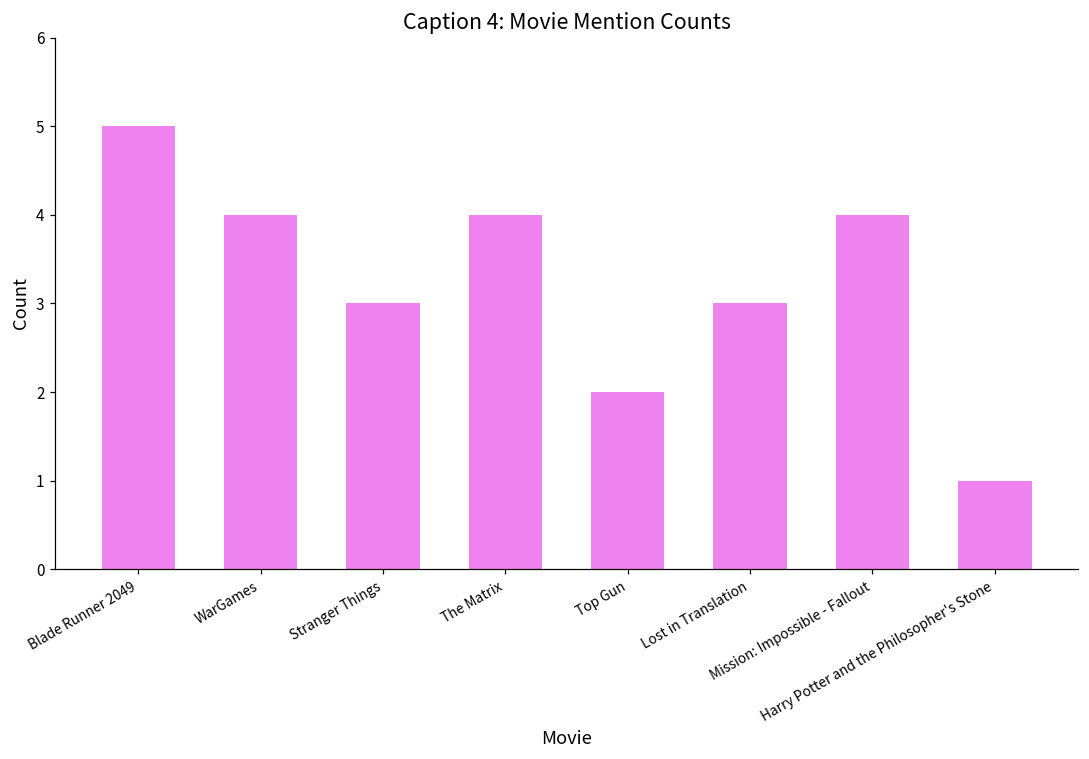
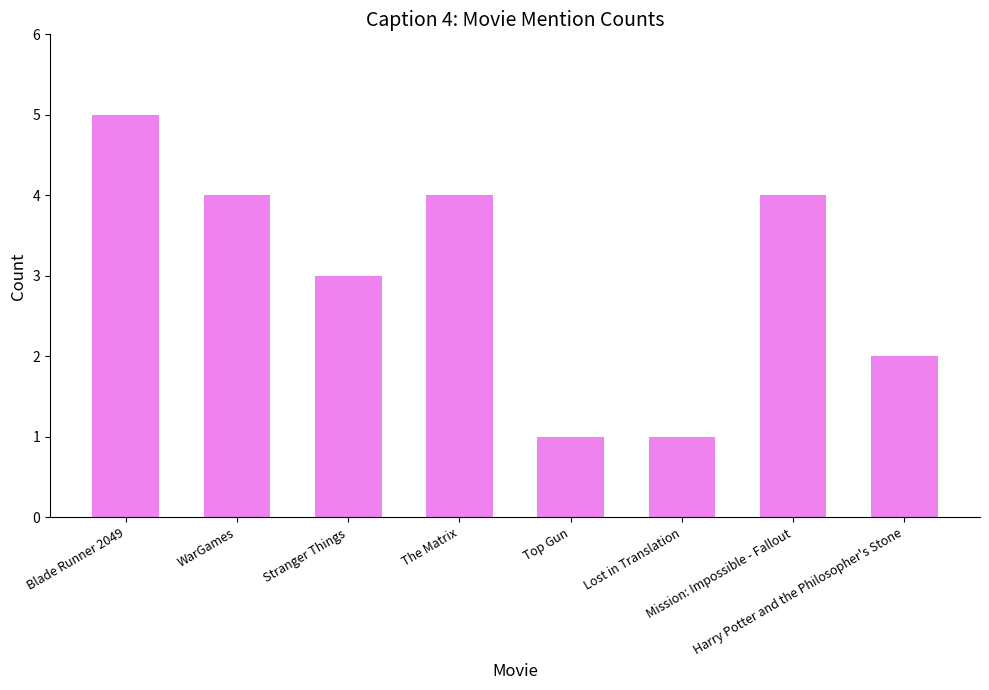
Top Gun: 2 -> 1
Lost in Translation: 3 -> 1
Harry Potter and the Philosopher's Stone: 1 -> 2
